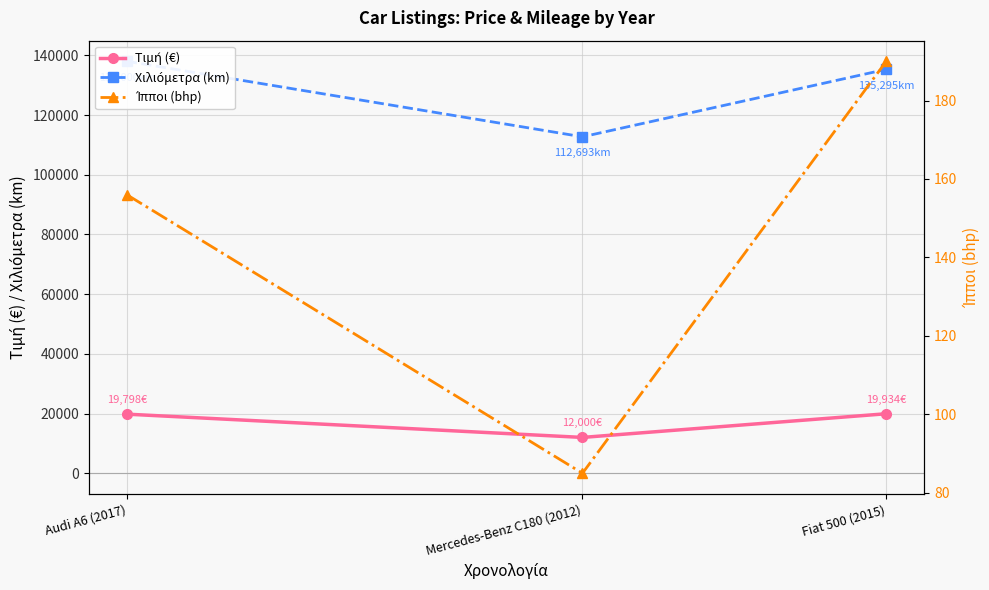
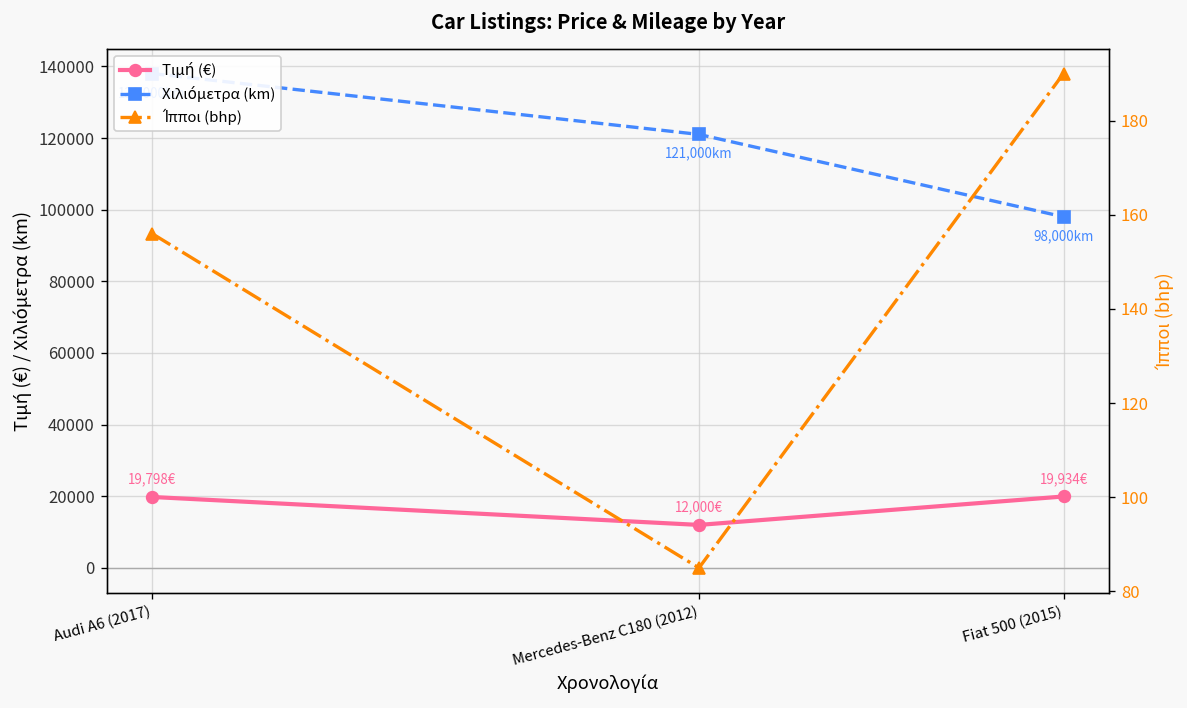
Χιλιόμετρα (km), Mercedes-Benz C180 (2012): 112,693 -> 121,000
Χιλιόμετρα (km), Fiat 500 (2015): 135,295 -> 98,000
